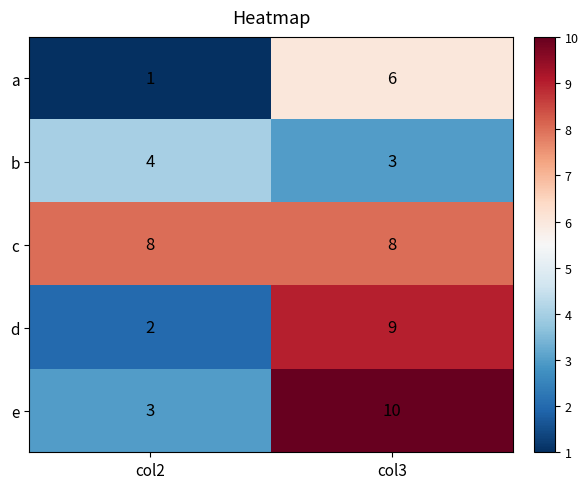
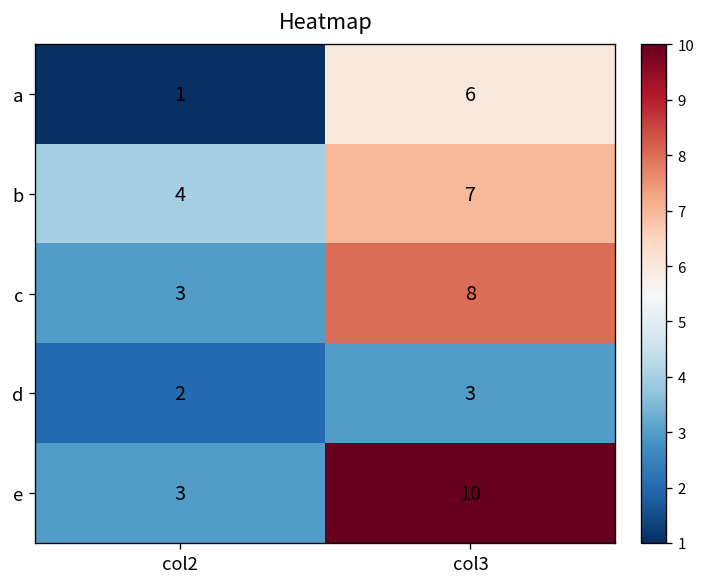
b, col3: 3 -> 7
c, col2: 8 -> 3
d, col3: 9 -> 3
